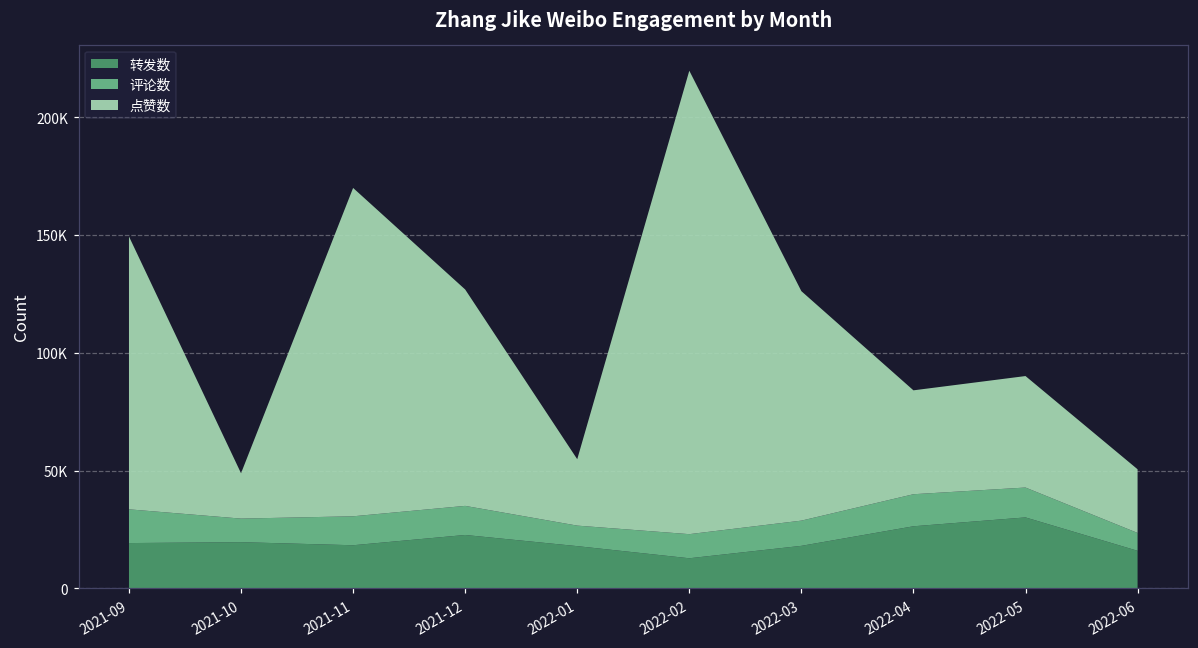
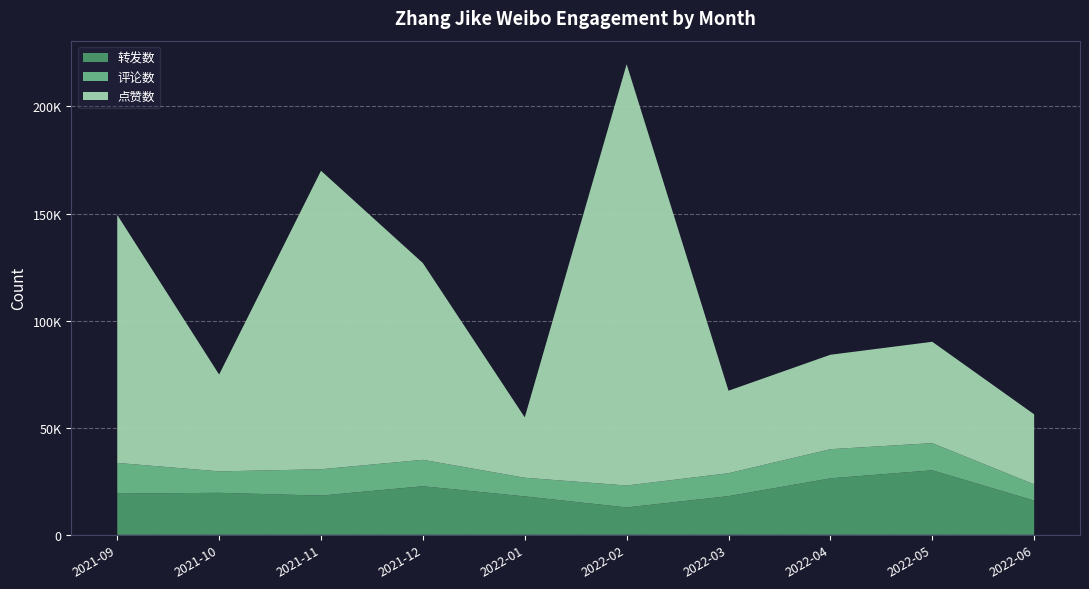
点赞数, 2021-10: 19000 -> 45000
点赞数, 2022-03: 97000 -> 39000
点赞数, 2022-06: 27000 -> 33000
